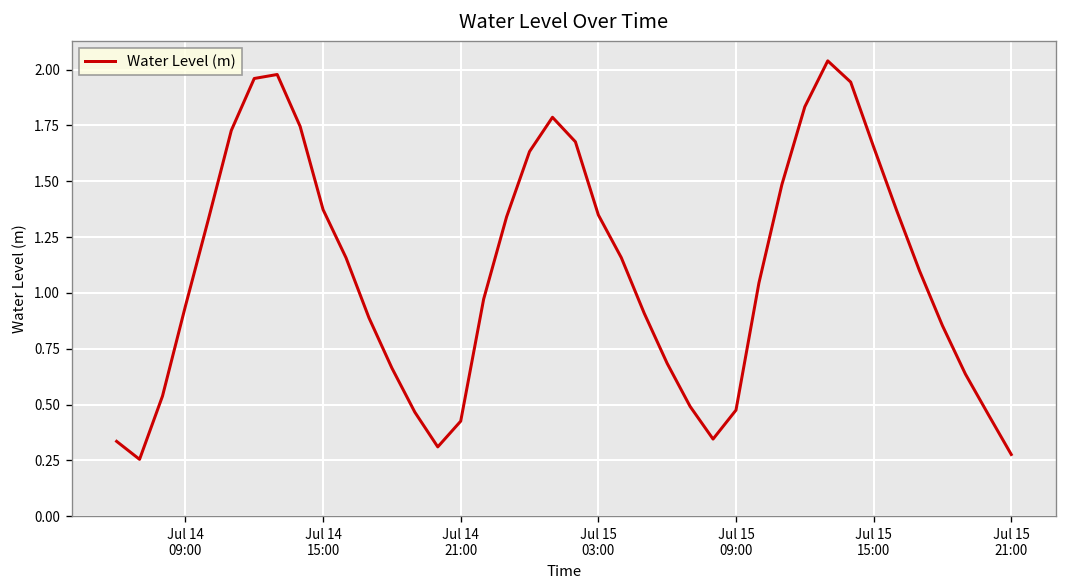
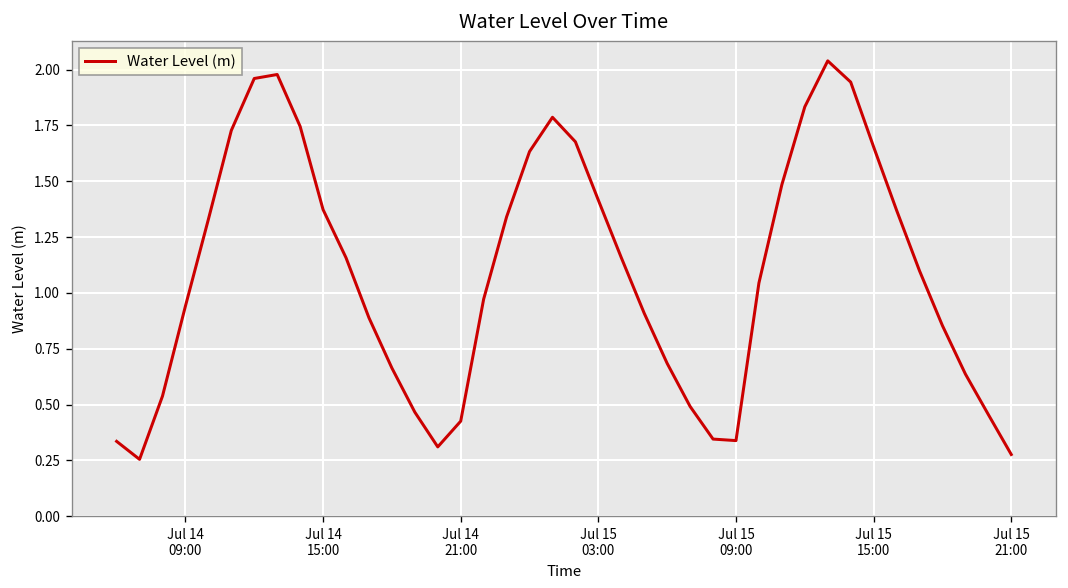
Jul 15 03:00: 1.35 -> 1.42
Jul 15 09:00: 0.47 -> 0.34
